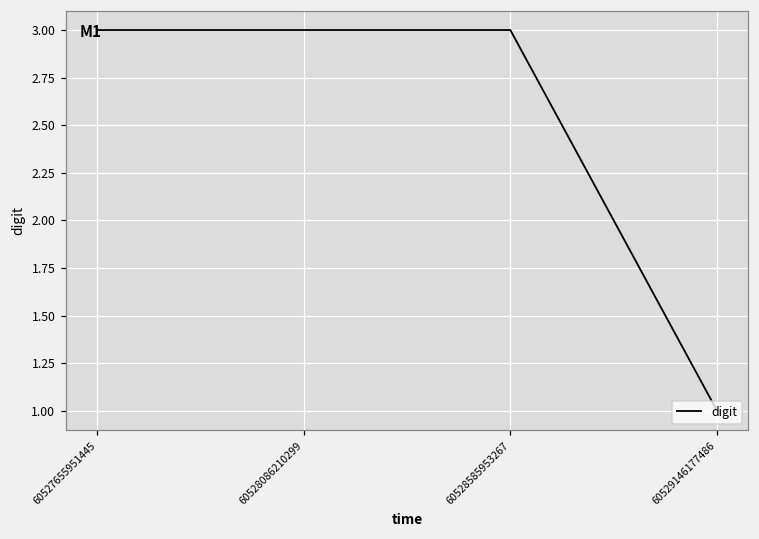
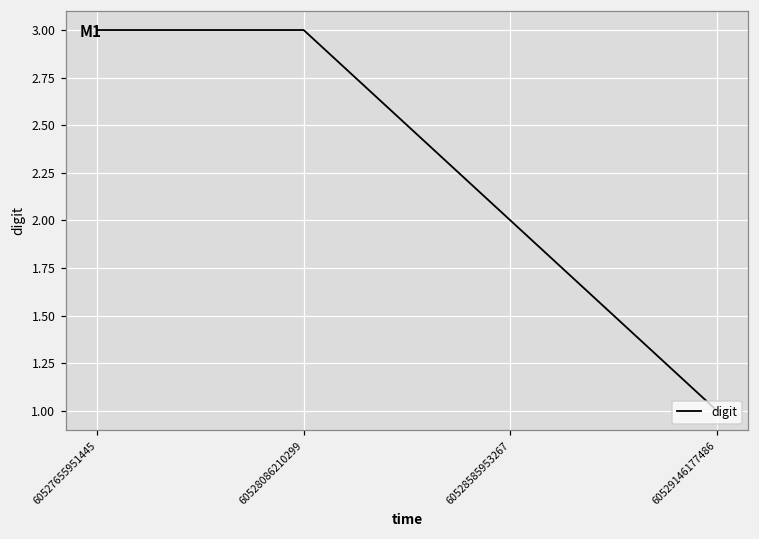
60528585953267: 3 -> 2
